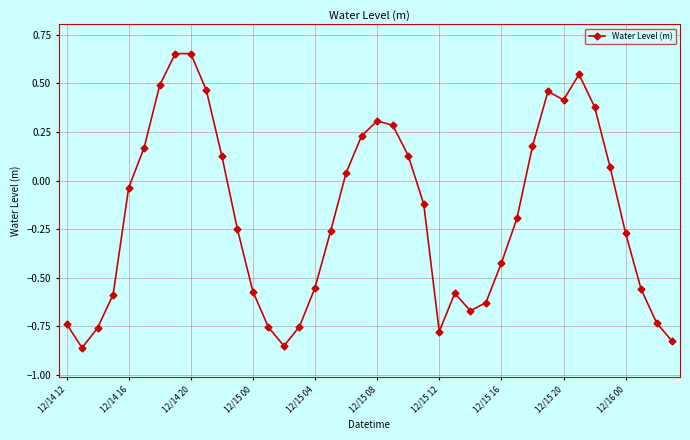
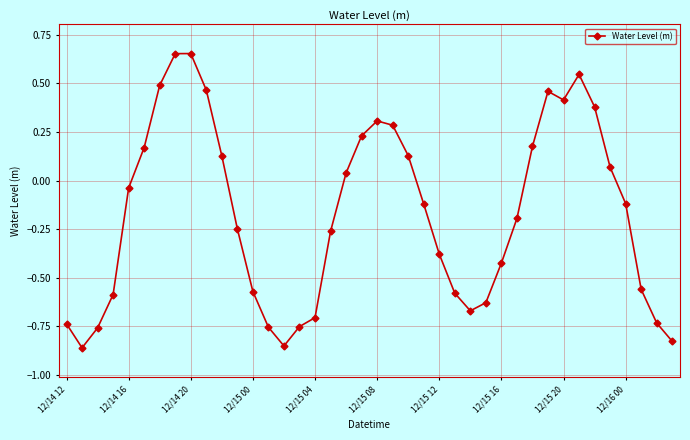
12/15 04: -0.55 -> -0.70
12/15 12: -0.78 -> -0.38
12/16 00: -0.27 -> -0.12
